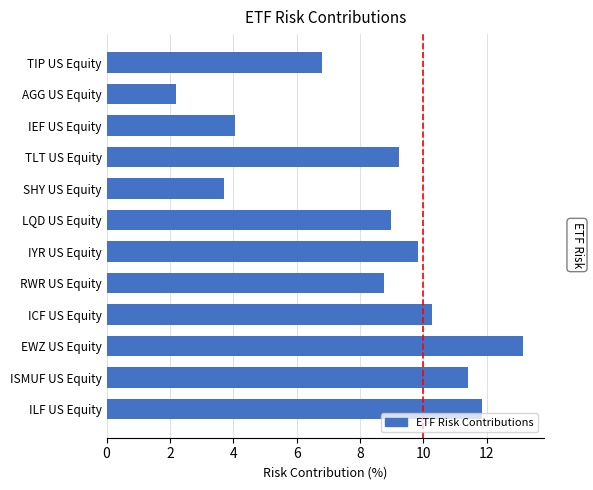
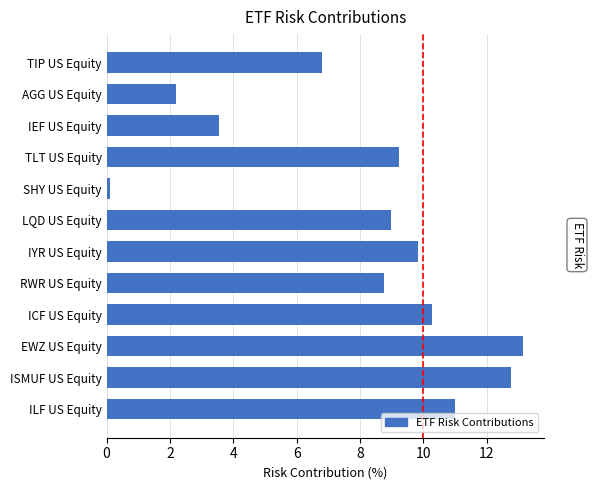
IEF US Equity: 4.1 -> 3.5
SHY US Equity: 3.7 -> 0.1
ISMUF US Equity: 11.4 -> 12.8
ILF US Equity: 11.9 -> 11.0
